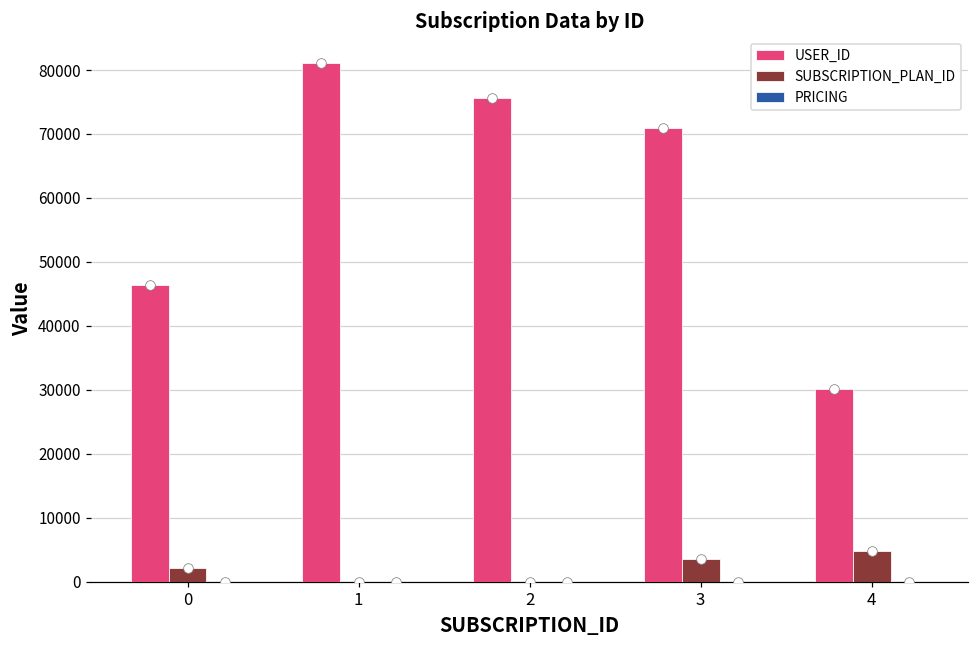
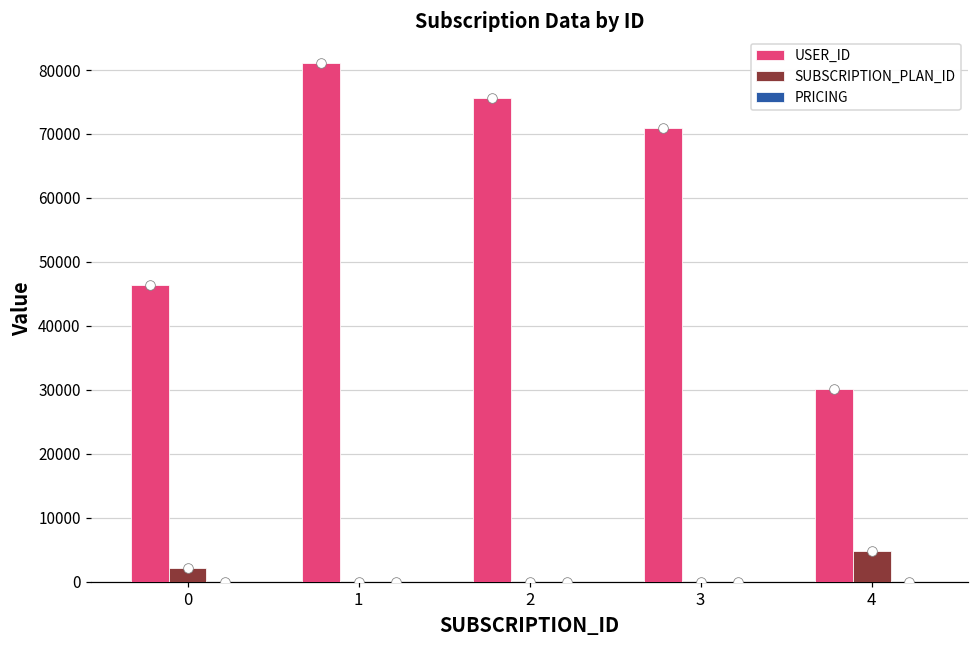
SUBSCRIPTION_PLAN_ID, 3: 3000 -> 0
